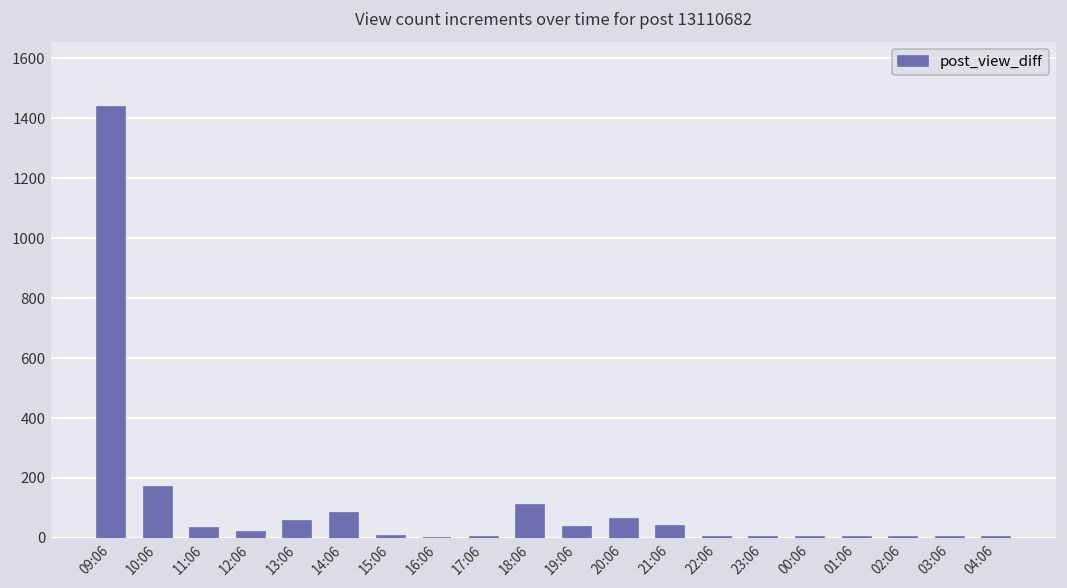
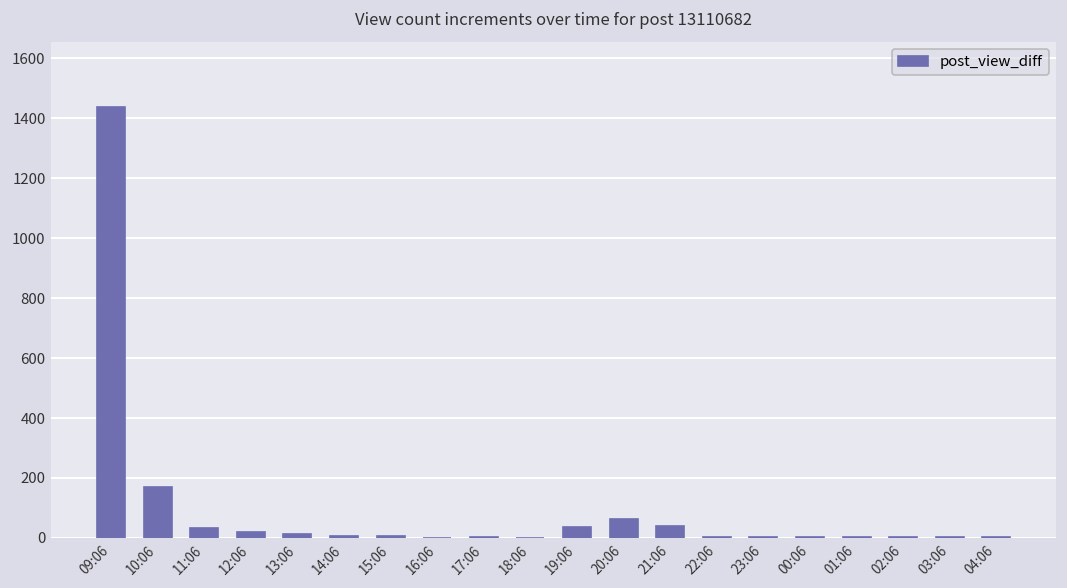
13:06: 60 -> 10
14:06: 80 -> 10
18:06: 110 -> 0
